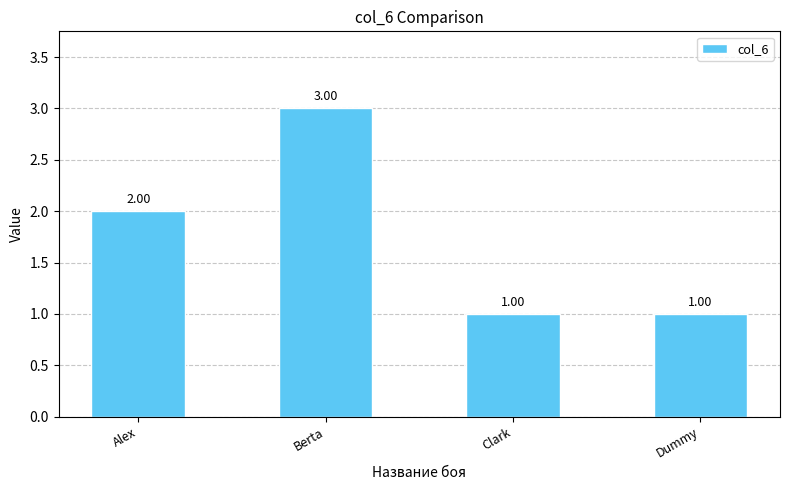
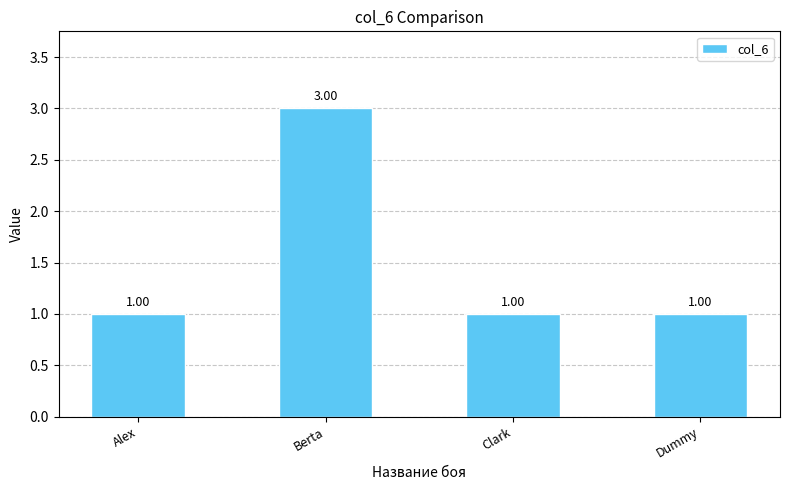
Alex: 2.00 -> 1.00
